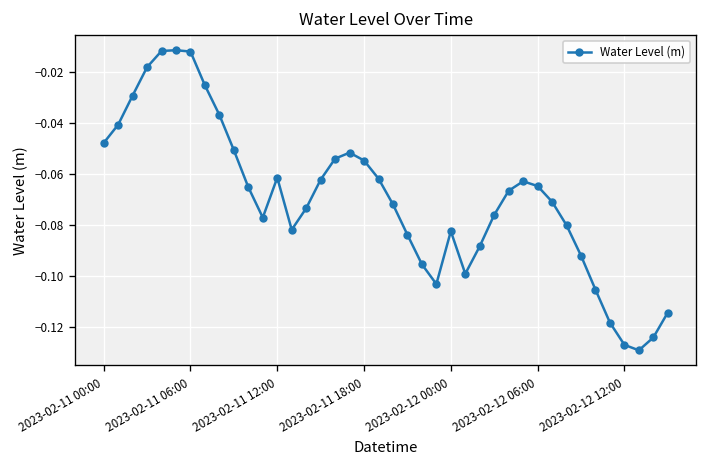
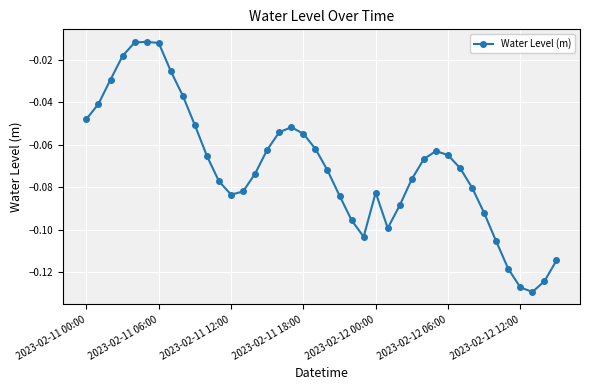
2023-02-11 12:00: -0.062 -> -0.083
